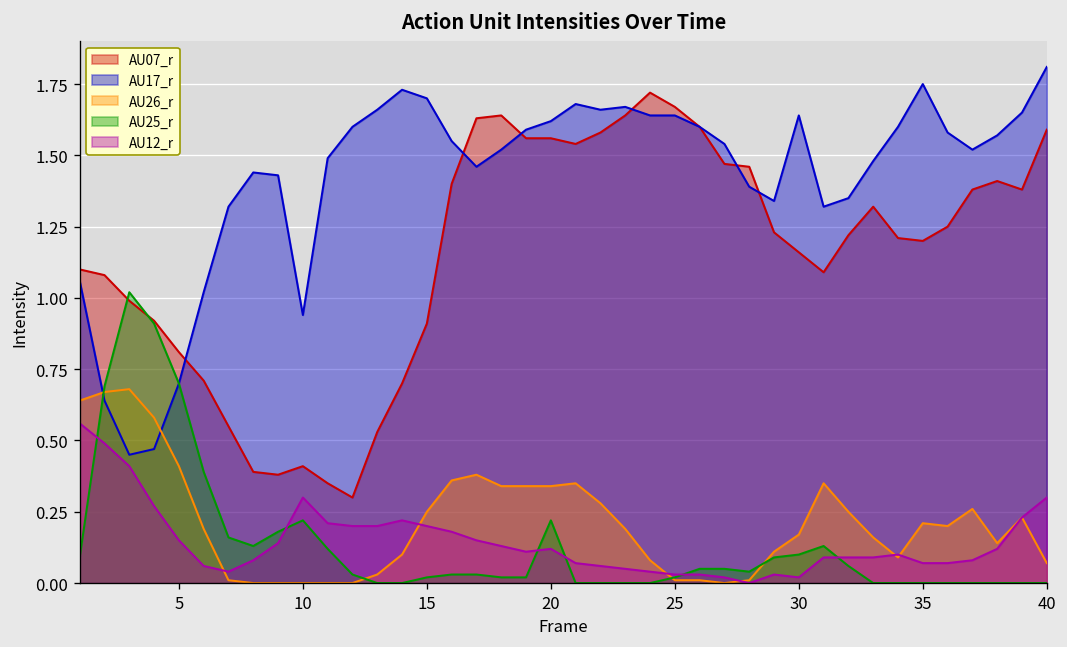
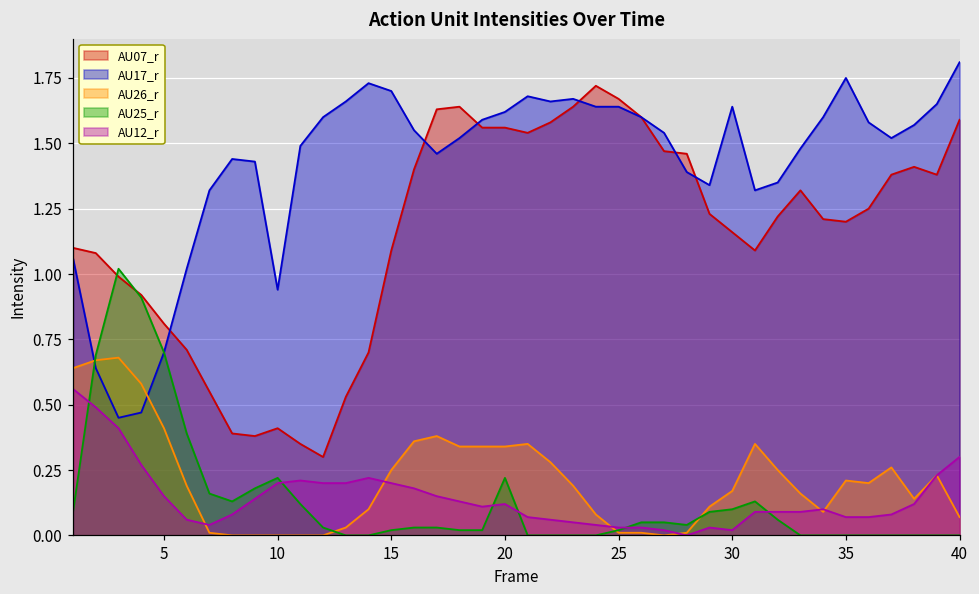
AU12_r, 10: 0.3 -> 0.2
AU07_r, 15: 0.91 -> 1.09
